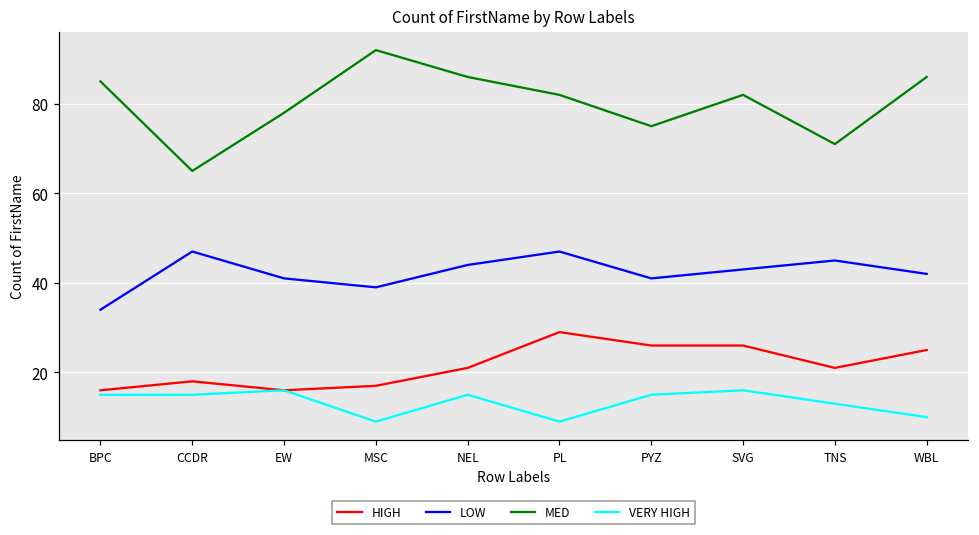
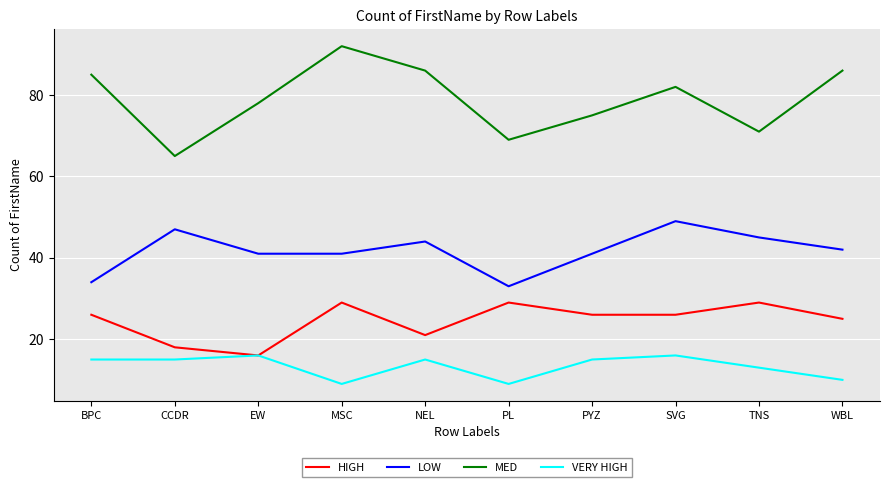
HIGH, BPC: 16 -> 26
HIGH, MSC: 17 -> 29
LOW, MSC: 39 -> 41
LOW, PL: 47 -> 33
MED, PL: 82 -> 69
LOW, SVG: 43 -> 49
HIGH, TNS: 21 -> 29
